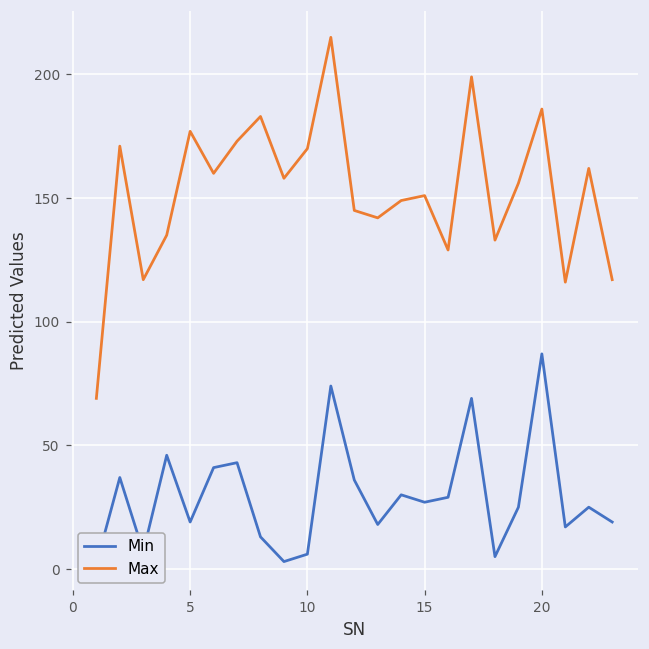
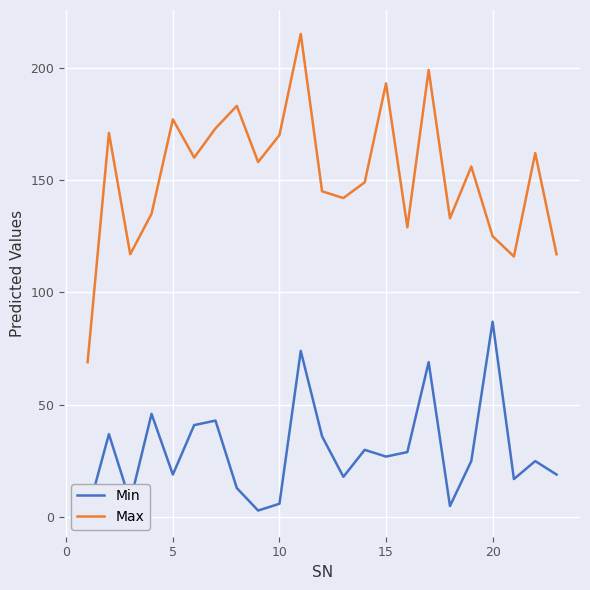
Max, 15: 151 -> 193
Max, 20: 186 -> 125
